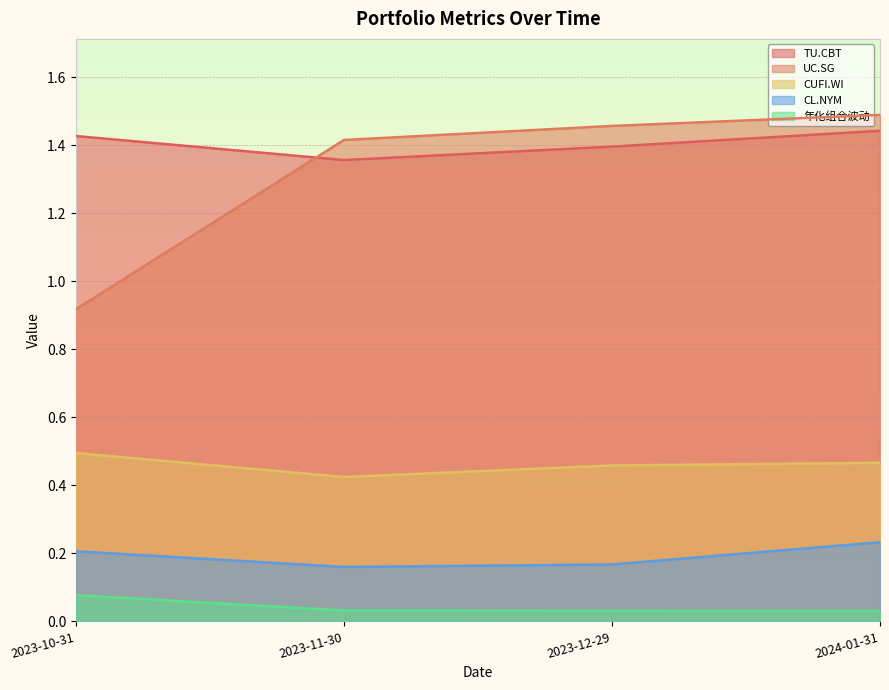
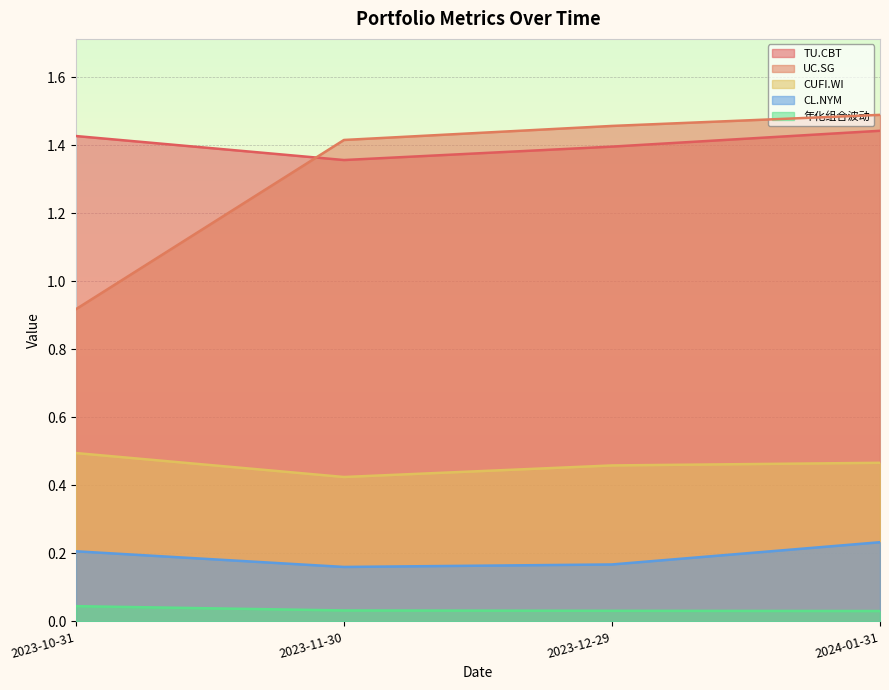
年化组合波动, 2023-10-31: 0.08 -> 0.04
